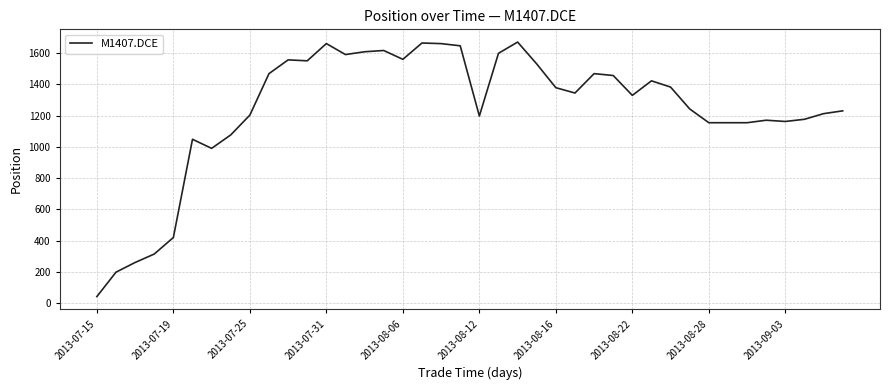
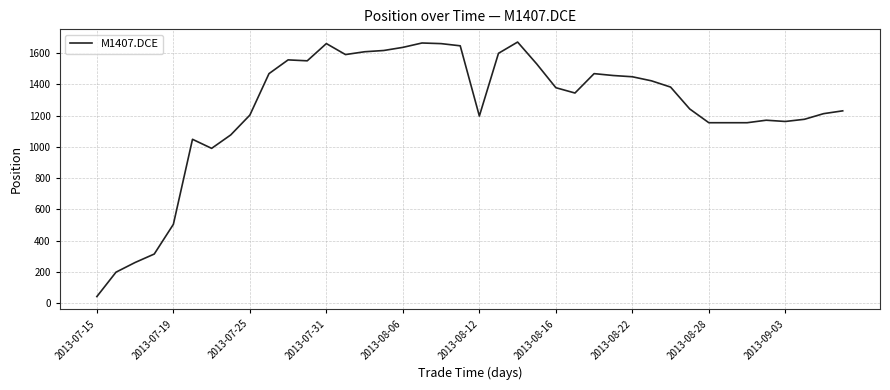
2013-07-19: 420 -> 500
2013-08-06: 1560 -> 1640
2013-08-22: 1330 -> 1450
